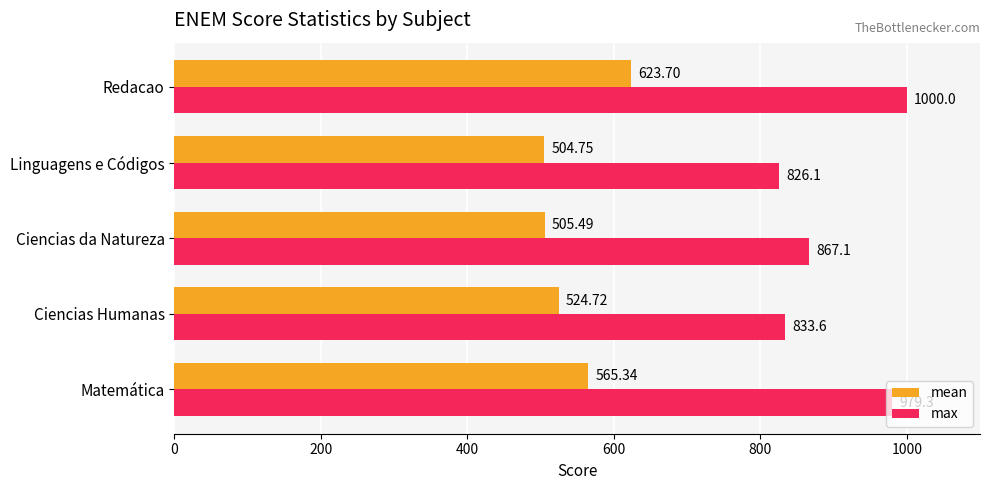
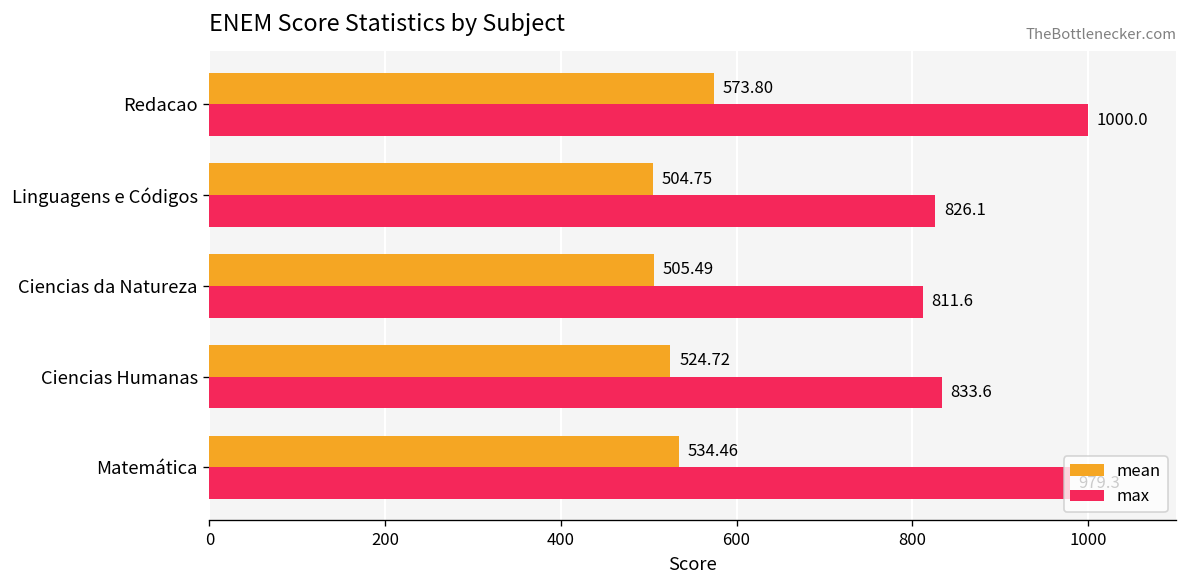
mean, Redacao: 623.70 -> 573.80
max, Ciencias da Natureza: 867.1 -> 811.6
mean, Matemática: 565.34 -> 534.46
